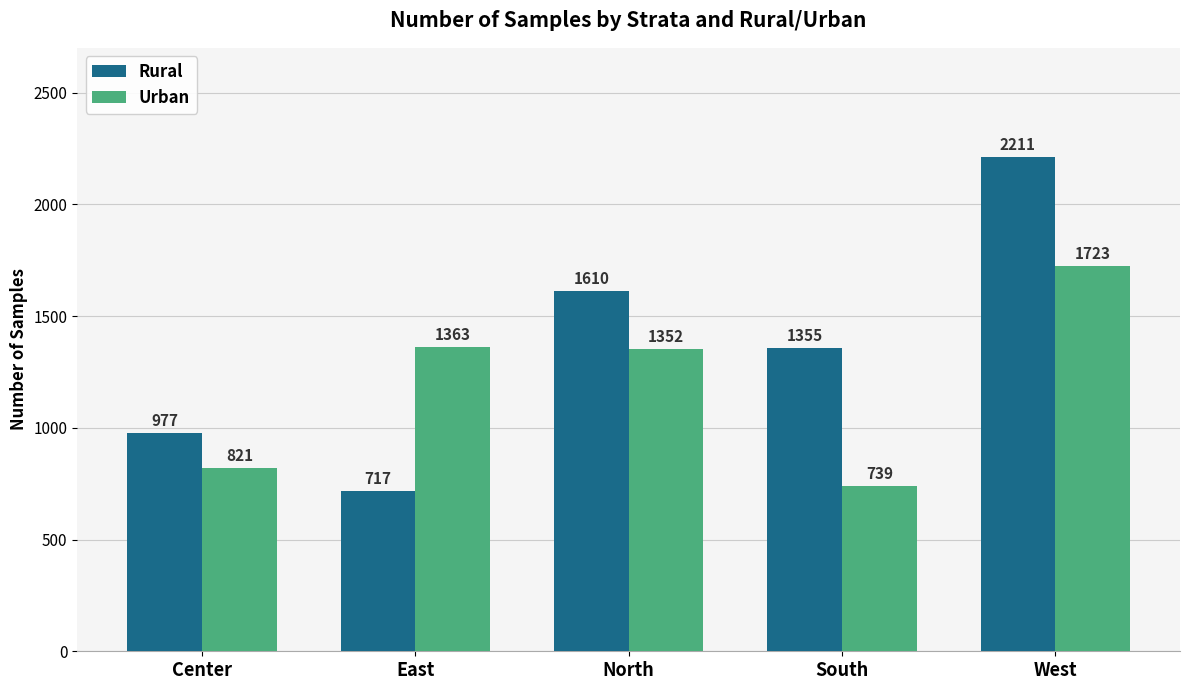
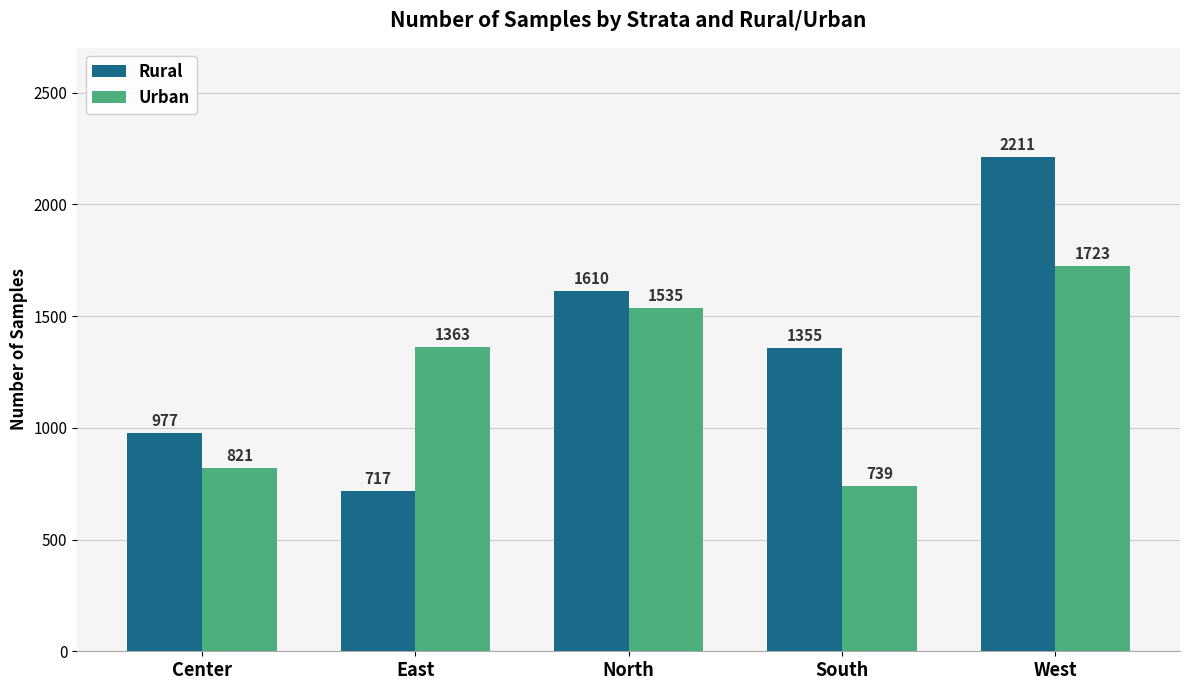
Urban, North: 1352 -> 1535
